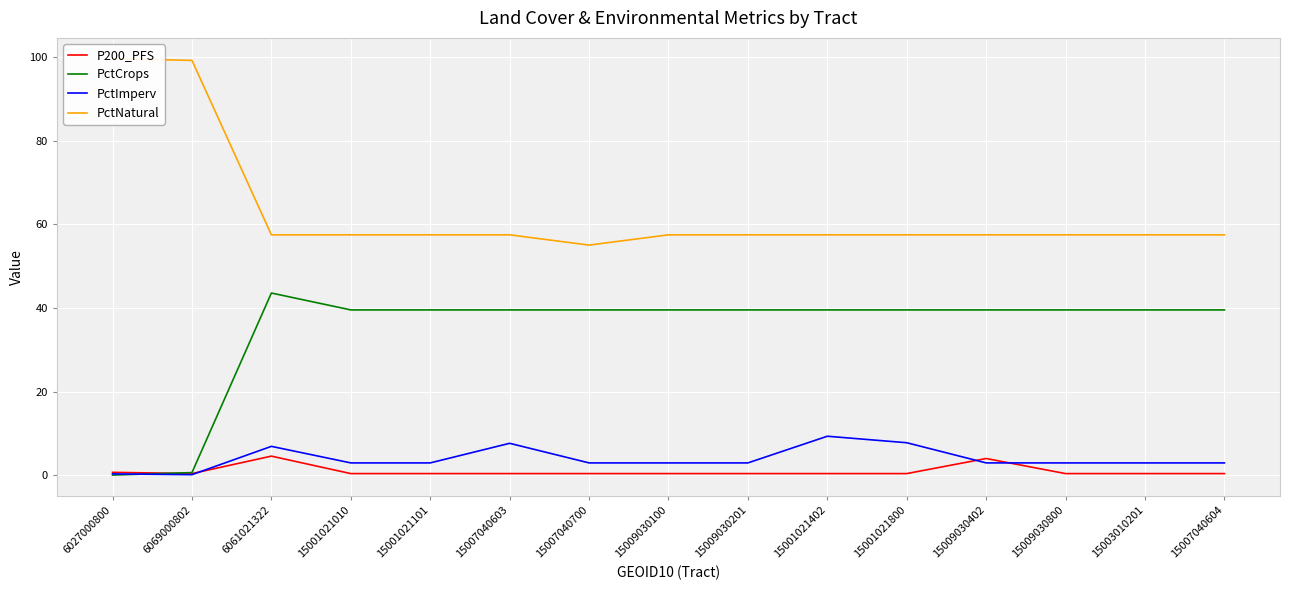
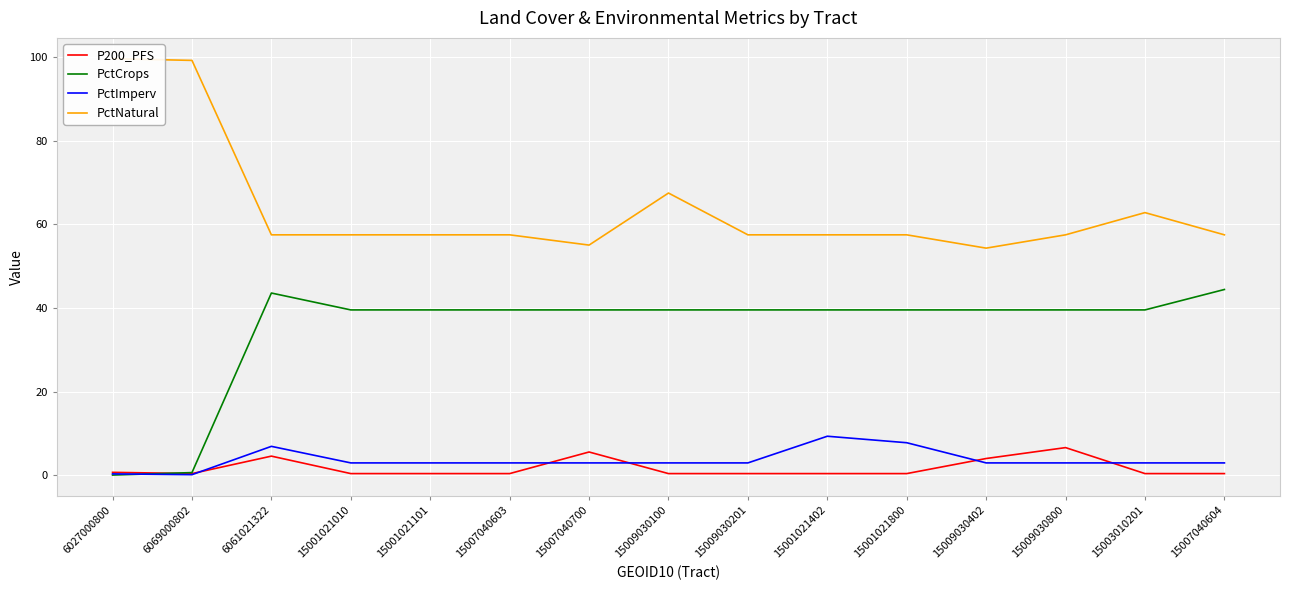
PctImperv, 15007040603: 8 -> 3
P200_PFS, 15007040700: 0 -> 6
PctNatural, 15009030100: 58 -> 68
PctNatural, 15009030402: 58 -> 54
P200_PFS, 15009030800: 0 -> 7
PctNatural, 15003010201: 58 -> 63
PctCrops, 15007040604: 40 -> 44
